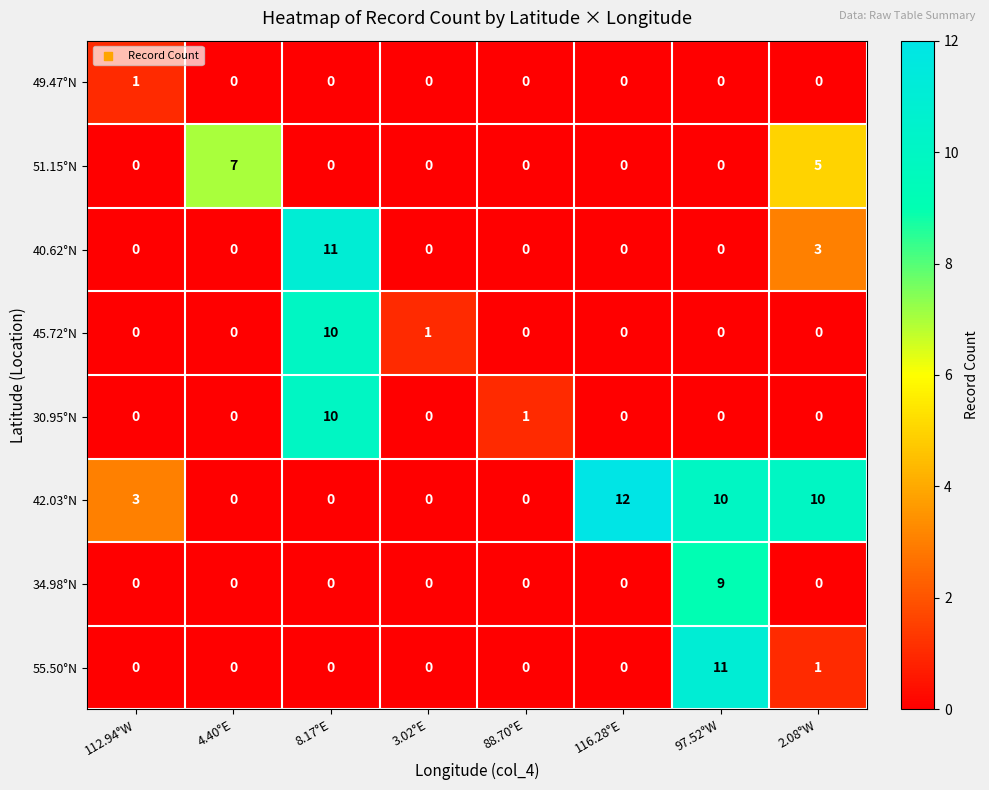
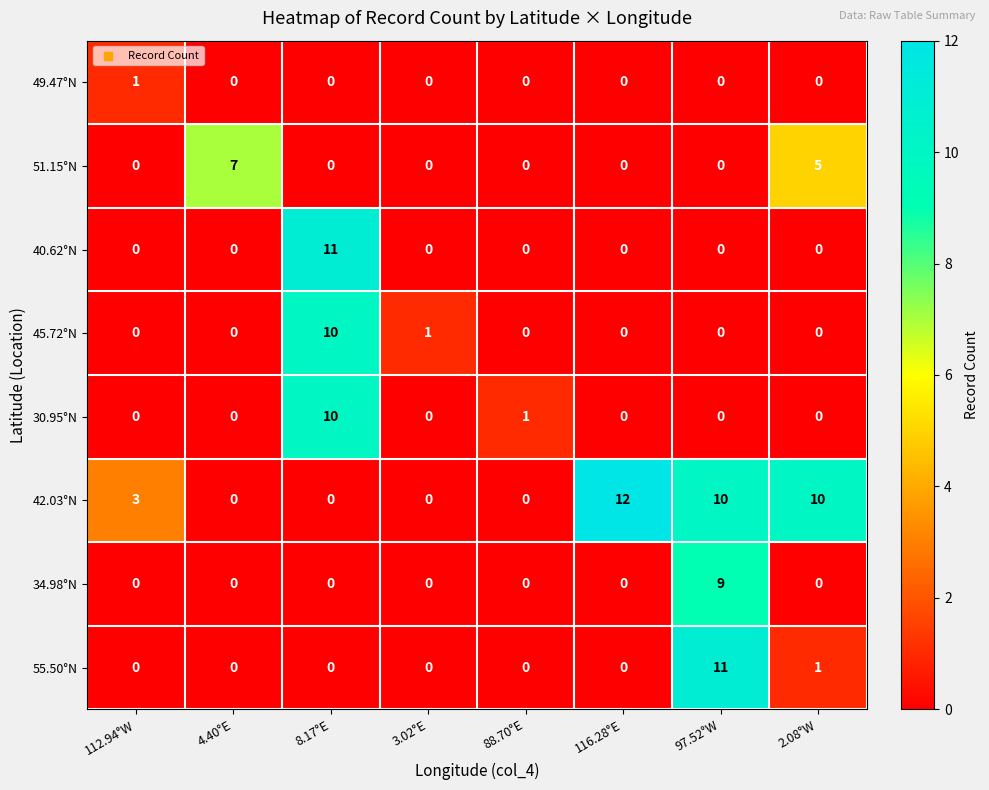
40.62°N, 2.08°W: 3 -> 0
